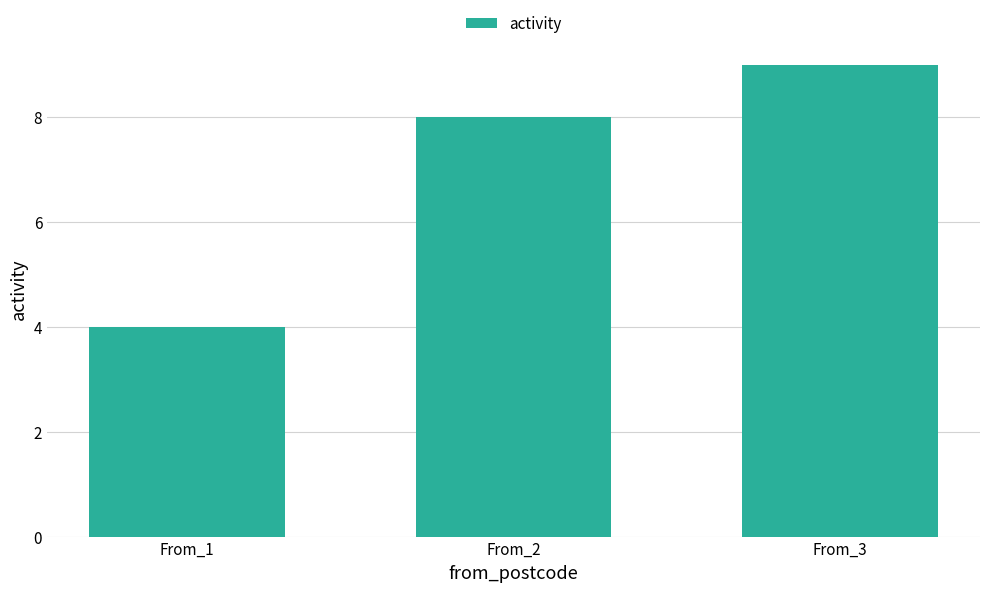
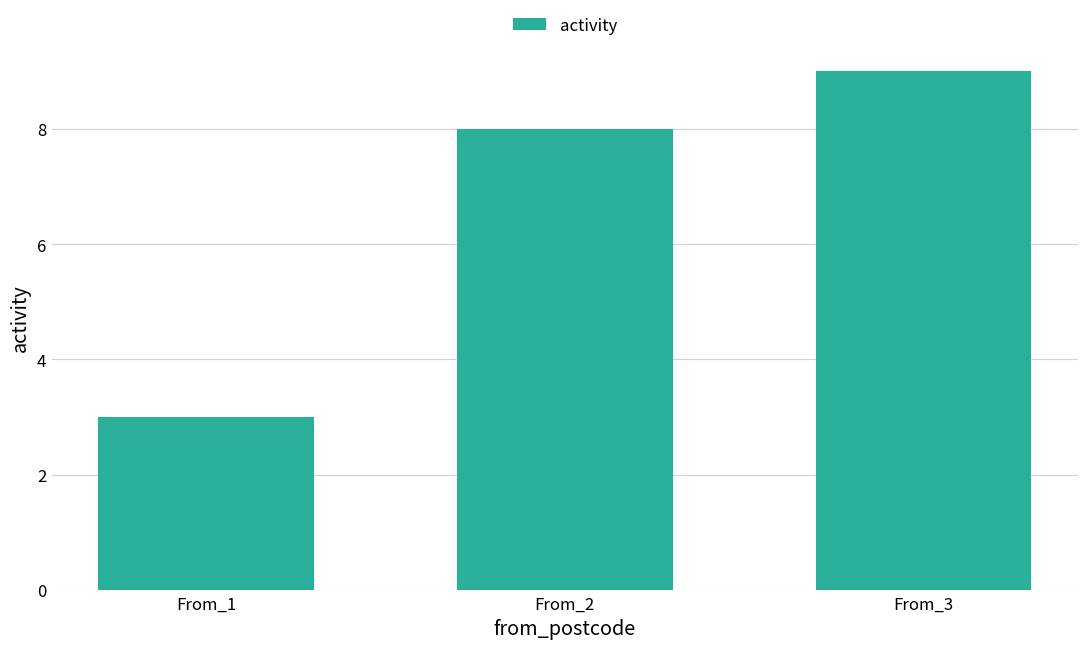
From_1: 4 -> 3
